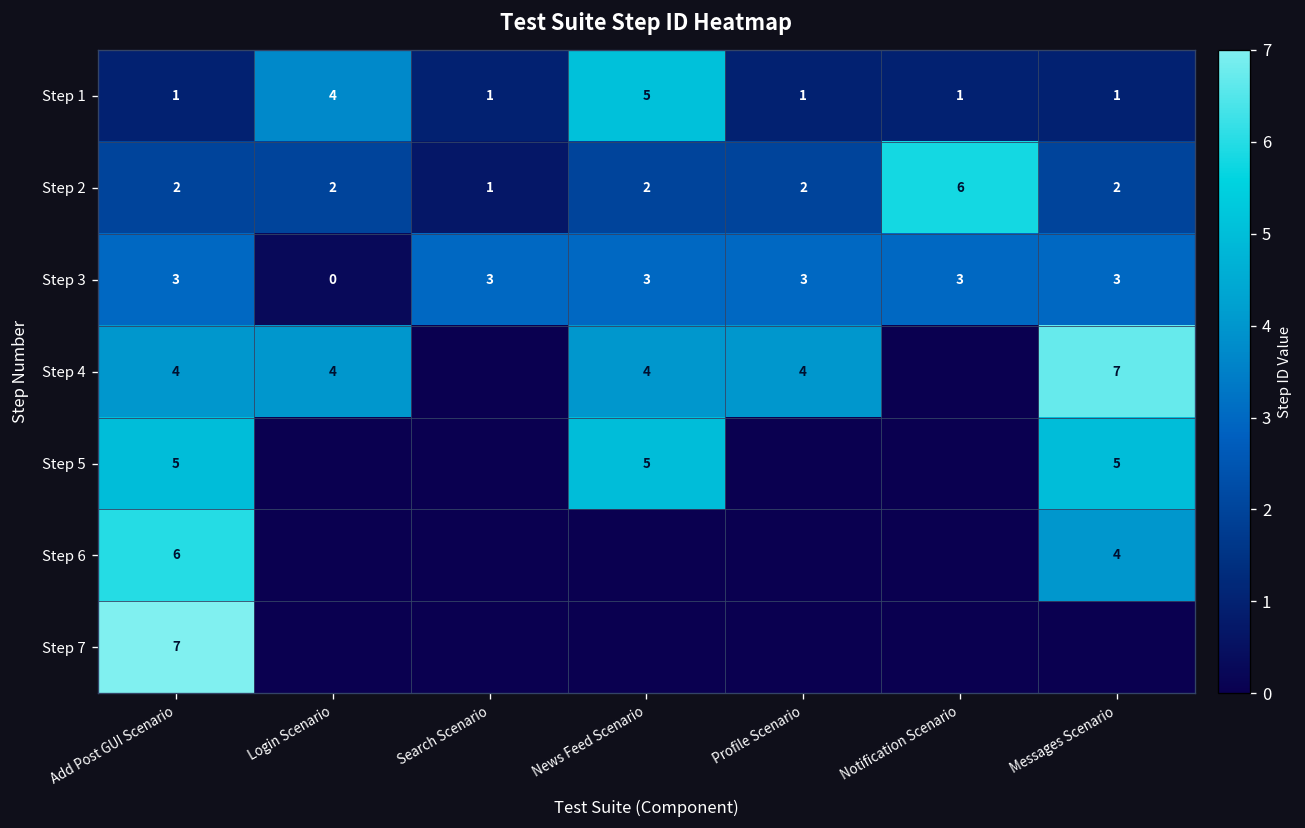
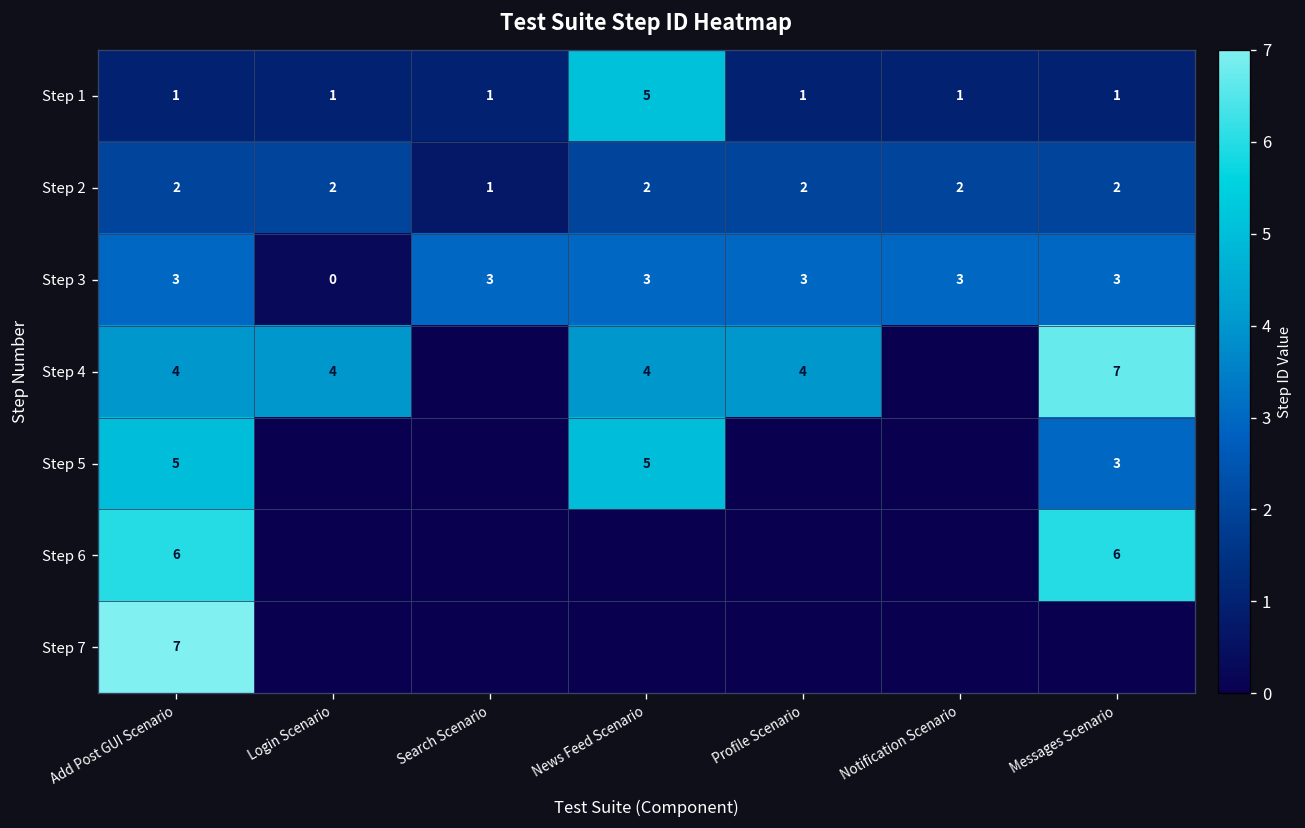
Step 1, Login Scenario: 4 -> 1
Step 2, Notification Scenario: 6 -> 2
Step 5, Messages Scenario: 5 -> 3
Step 6, Messages Scenario: 4 -> 6
